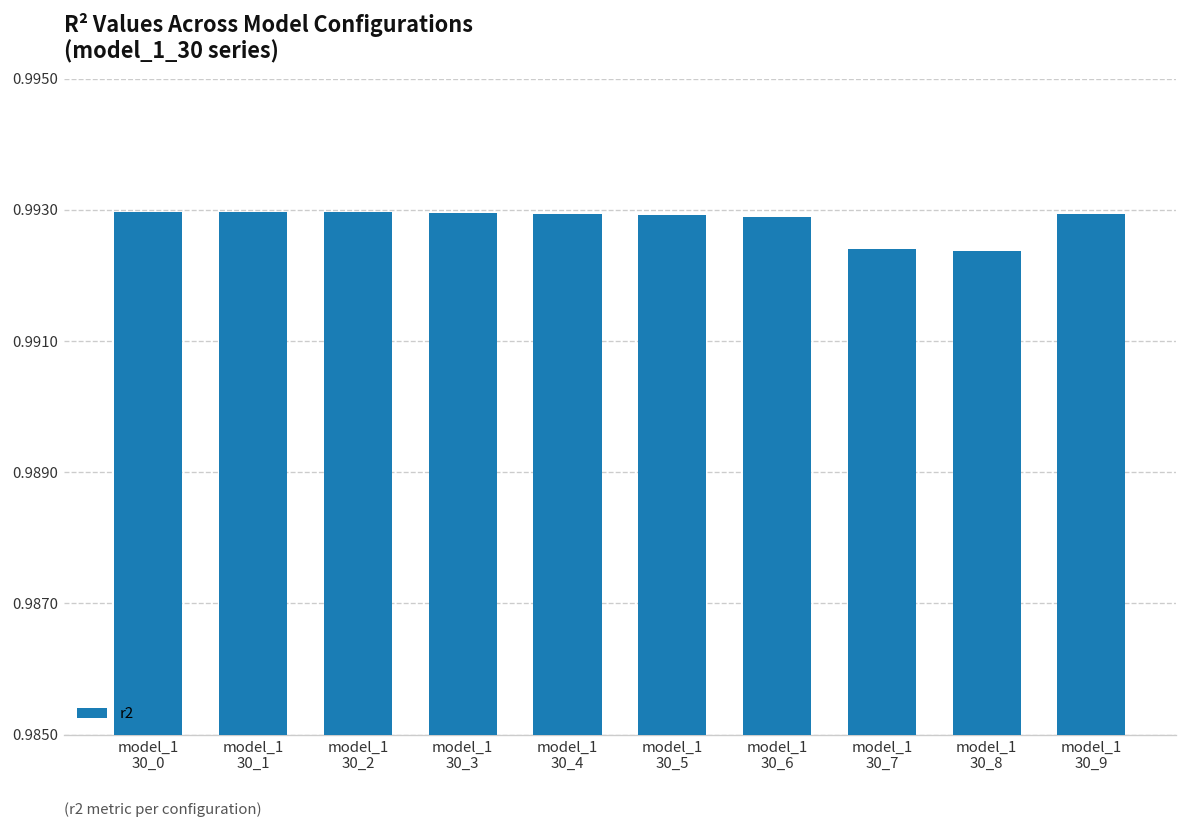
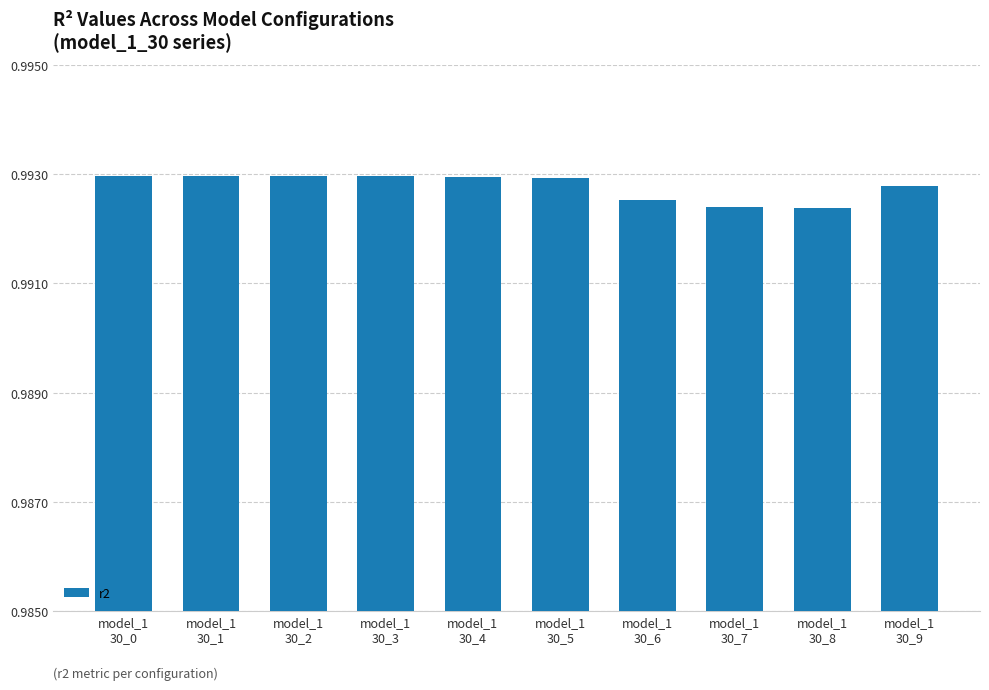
model_1 30_6: 0.9929 -> 0.9925
model_1 30_9: 0.9929 -> 0.9928
